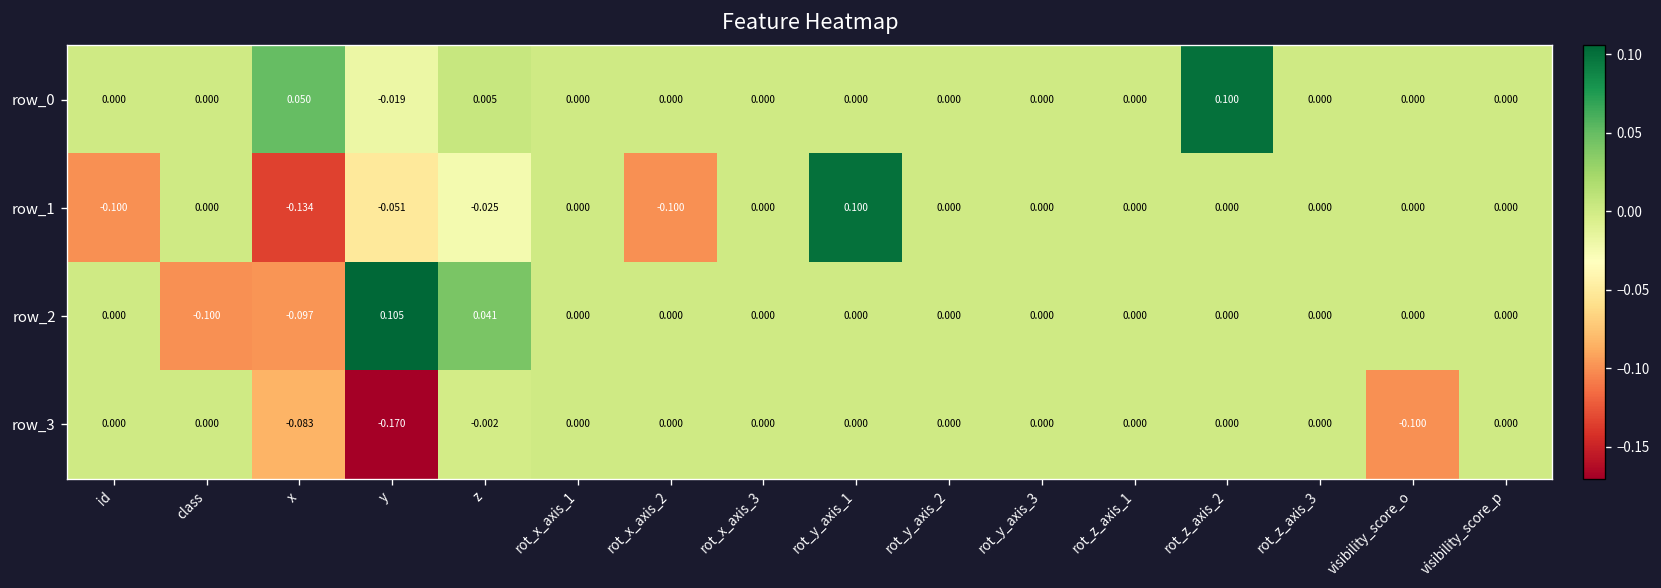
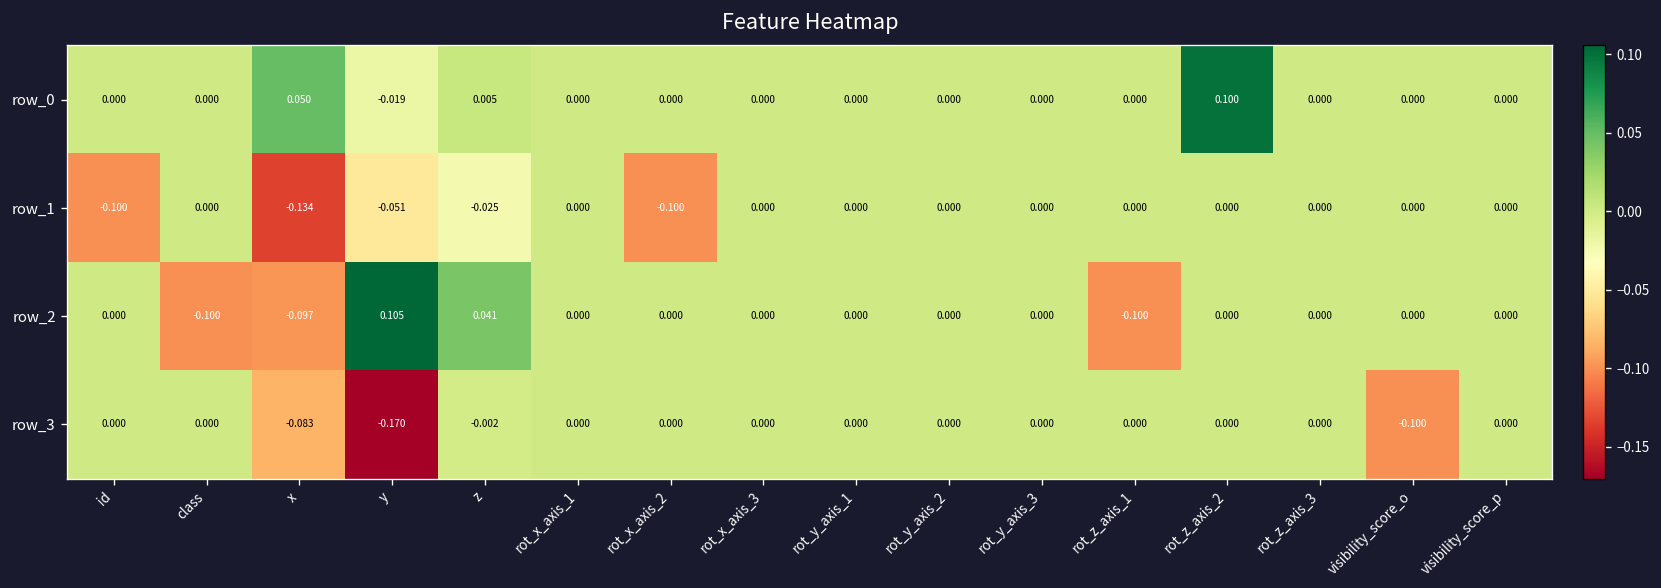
row_1, rot_y_axis_1: 0.100 -> 0.000
row_2, rot_z_axis_1: 0.000 -> -0.100
